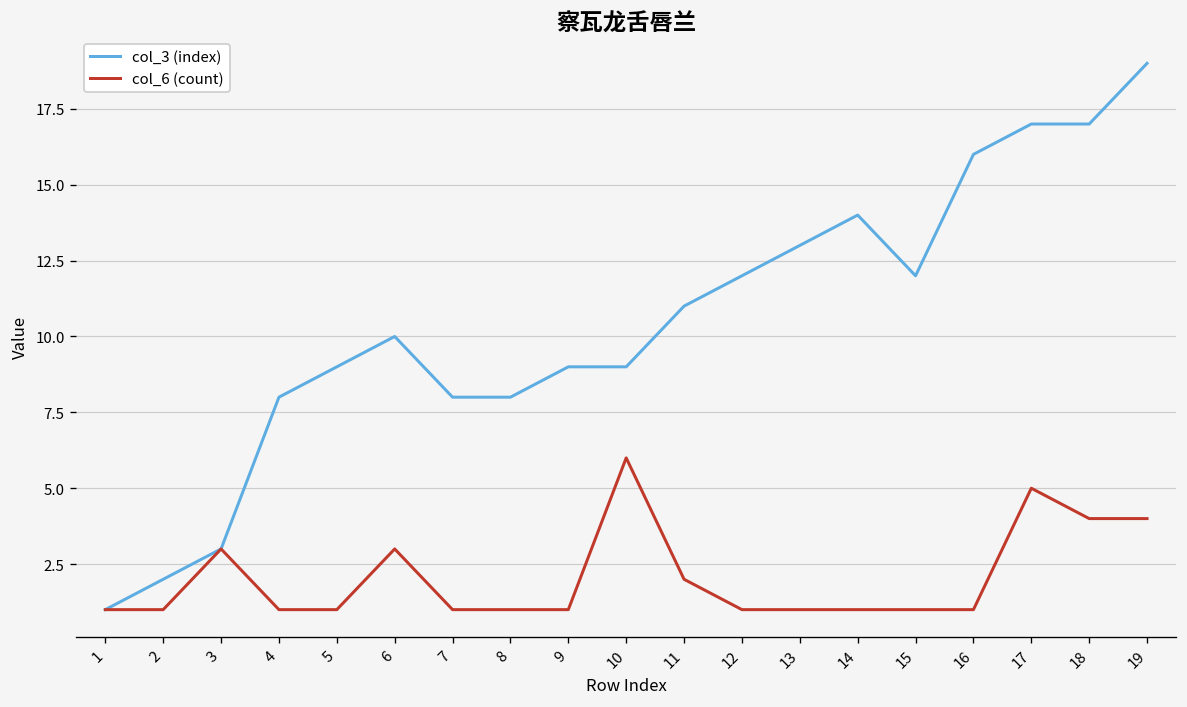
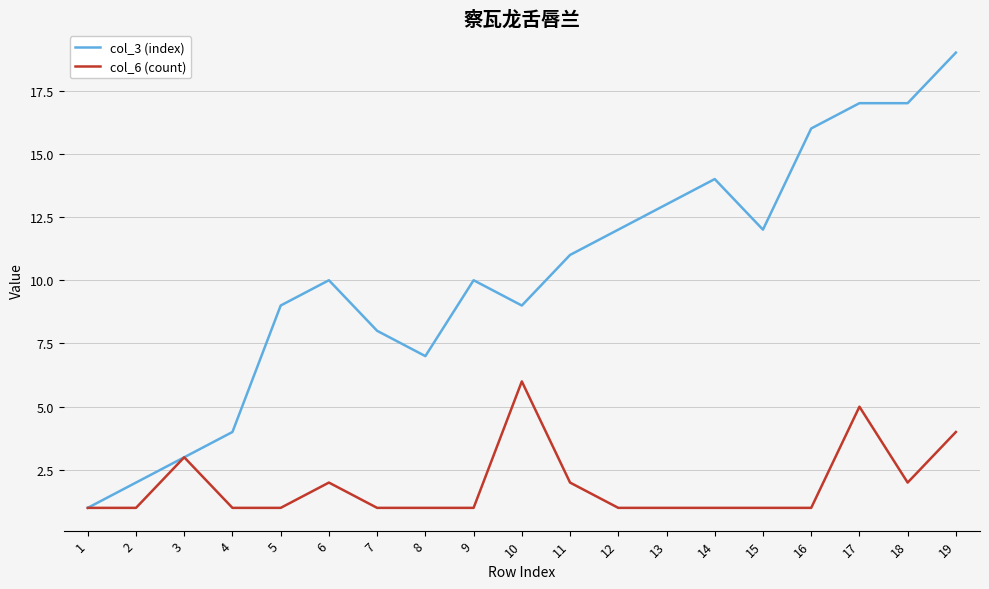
col_3 (index), 4: 8 -> 4
col_6 (count), 6: 3 -> 2
col_3 (index), 8: 8 -> 7
col_3 (index), 9: 9 -> 10
col_6 (count), 18: 4 -> 2
